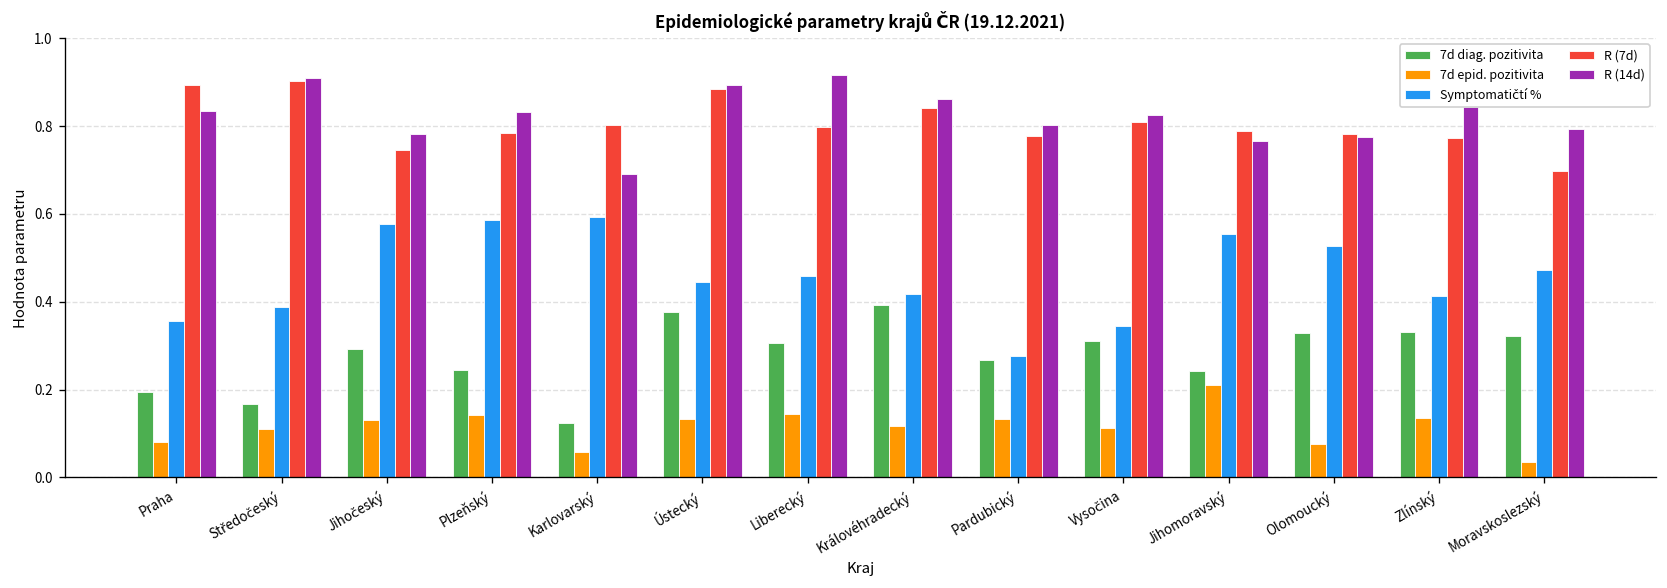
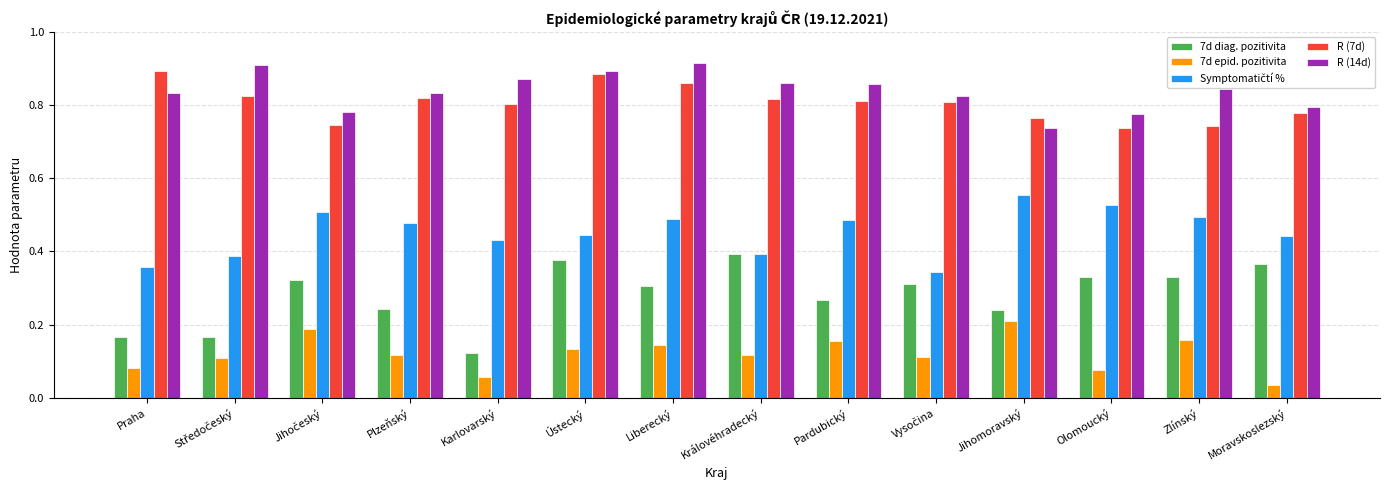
7d diag. pozitivita, Praha: 0.19 -> 0.17
R (7d), Středočeský: 0.90 -> 0.82
7d diag. pozitivita, Jihočeský: 0.29 -> 0.32
7d epid. pozitivita, Jihočeský: 0.13 -> 0.19
Symptomatičtí %, Jihočeský: 0.58 -> 0.51
7d epid. pozitivita, Plzeňský: 0.14 -> 0.12
Symptomatičtí %, Plzeňský: 0.59 -> 0.48
R (7d), Plzeňský: 0.78 -> 0.82
Symptomatičtí %, Karlovarský: 0.59 -> 0.43
R (14d), Karlovarský: 0.69 -> 0.87
Symptomatičtí %, Liberecký: 0.46 -> 0.49
R (7d), Liberecký: 0.80 -> 0.86
Symptomatičtí %, Královéhradecký: 0.42 -> 0.39
R (7d), Královéhradecký: 0.84 -> 0.82
7d epid. pozitivita, Pardubický: 0.13 -> 0.16
Symptomatičtí %, Pardubický: 0.28 -> 0.49
R (7d), Pardubický: 0.78 -> 0.81
R (14d), Pardubický: 0.80 -> 0.86
R (7d), Jihomoravský: 0.79 -> 0.76
R (14d), Jihomoravský: 0.77 -> 0.74
R (7d), Olomoucký: 0.78 -> 0.74
7d epid. pozitivita, Zlínský: 0.13 -> 0.16
Symptomatičtí %, Zlínský: 0.41 -> 0.49
R (7d), Zlínský: 0.77 -> 0.74
7d diag. pozitivita, Moravskoslezský: 0.32 -> 0.37
Symptomatičtí %, Moravskoslezský: 0.47 -> 0.44
R (7d), Moravskoslezský: 0.70 -> 0.78
